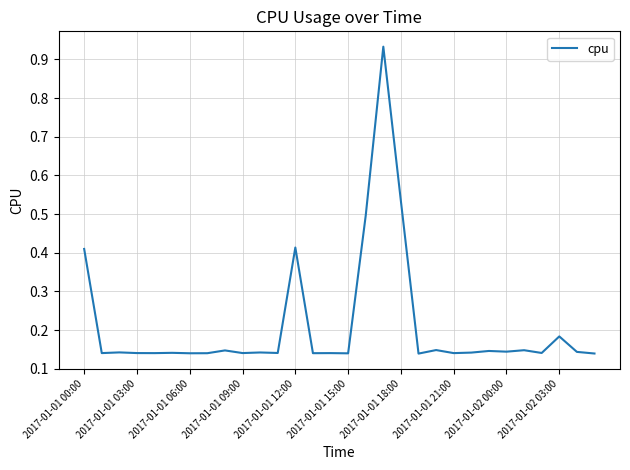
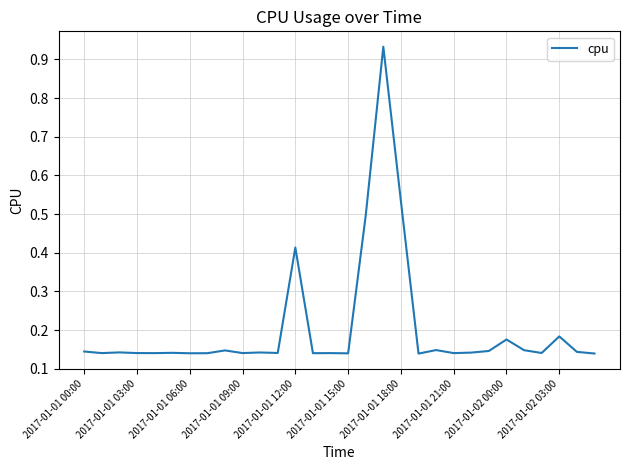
2017-01-01 00:00: 0.41 -> 0.14
2017-01-02 00:00: 0.14 -> 0.18
